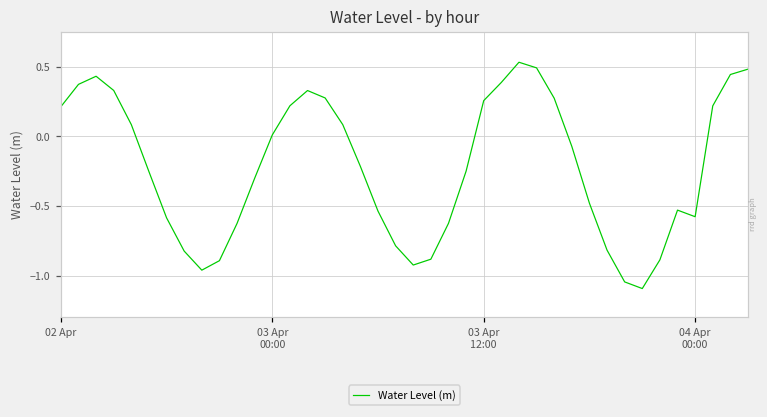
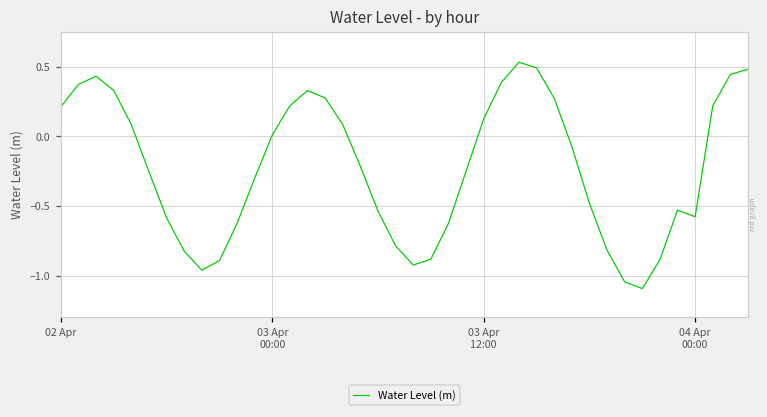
03 Apr 12:00: 0.26 -> 0.13
